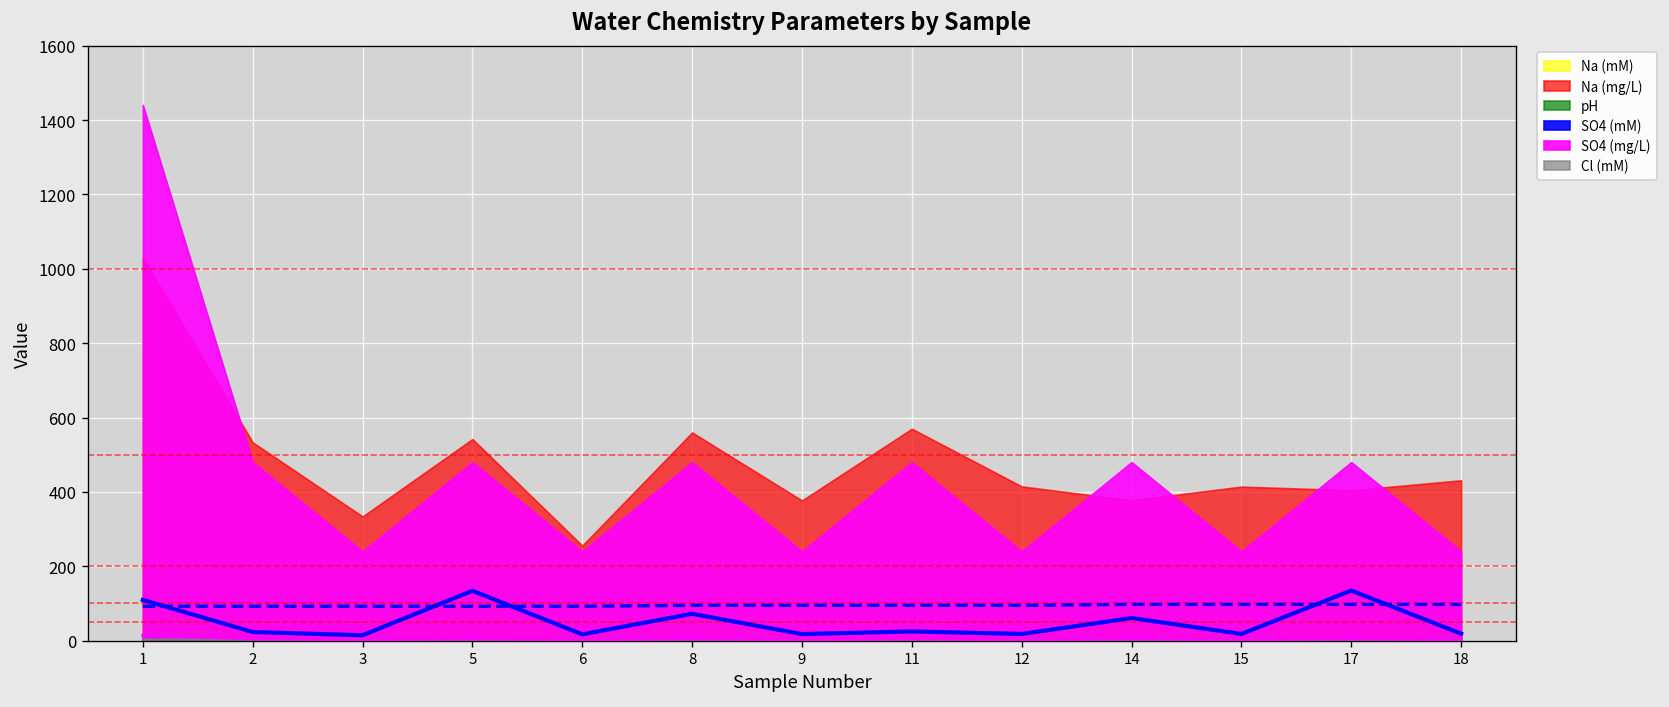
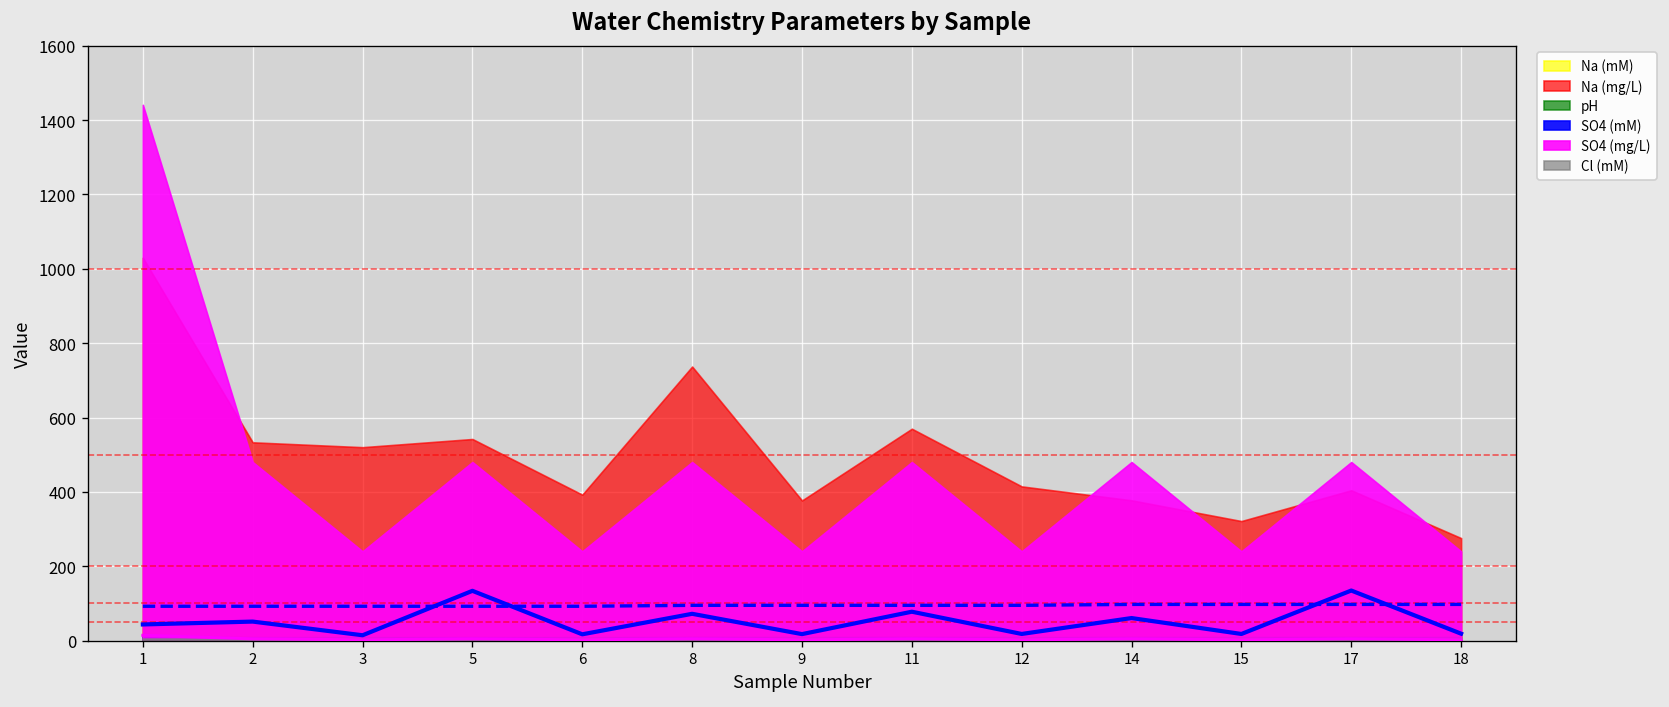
Na (mM), 1: 110 -> 40
Na (mM), 2: 20 -> 50
Na (mg/L), 3: 330 -> 520
Na (mg/L), 6: 260 -> 390
Na (mg/L), 8: 560 -> 740
Na (mM), 11: 20 -> 80
Na (mg/L), 15: 410 -> 320
Na (mg/L), 18: 430 -> 280
